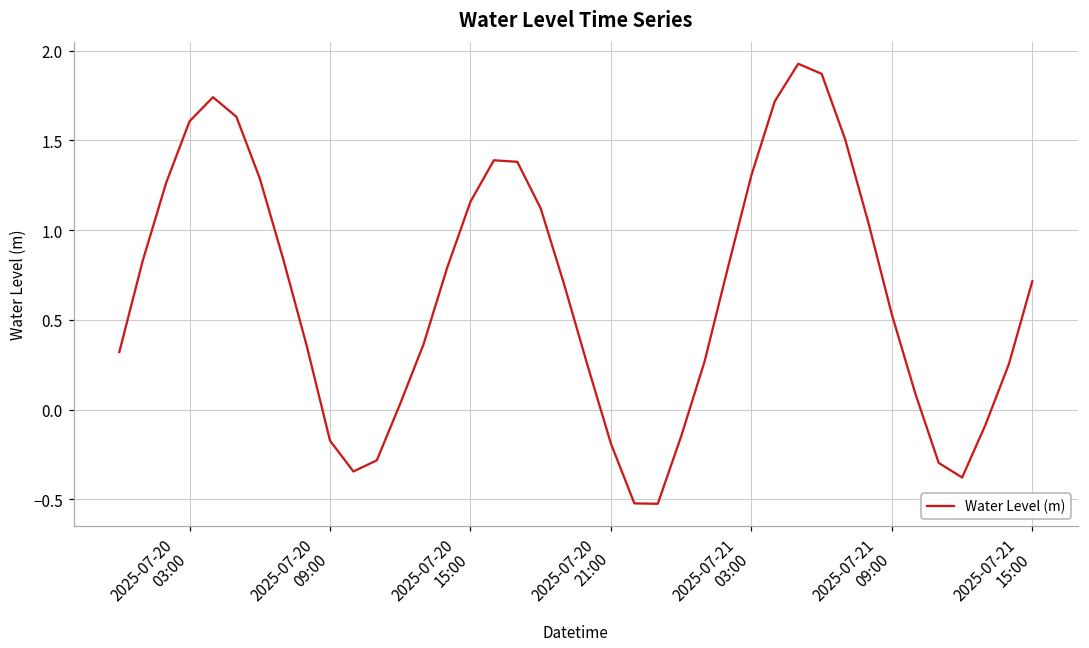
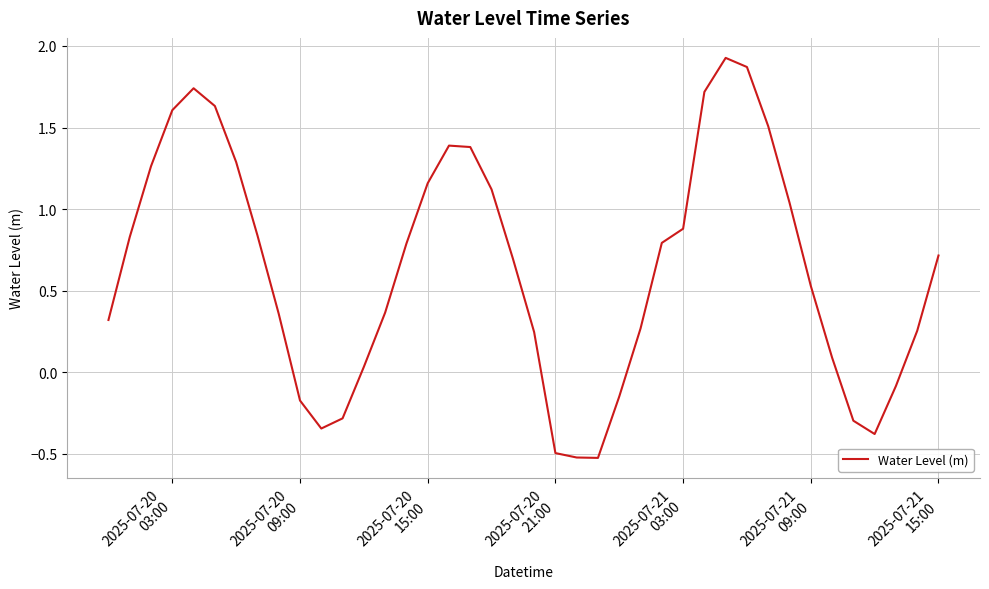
2025-07-20 21:00: -0.19 -> -0.50
2025-07-21 03:00: 1.31 -> 0.88
